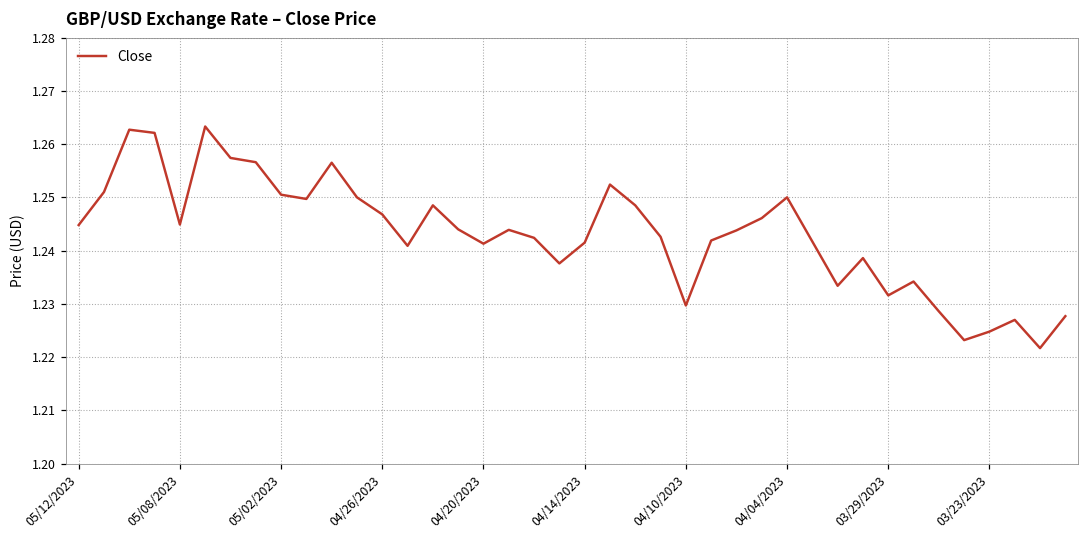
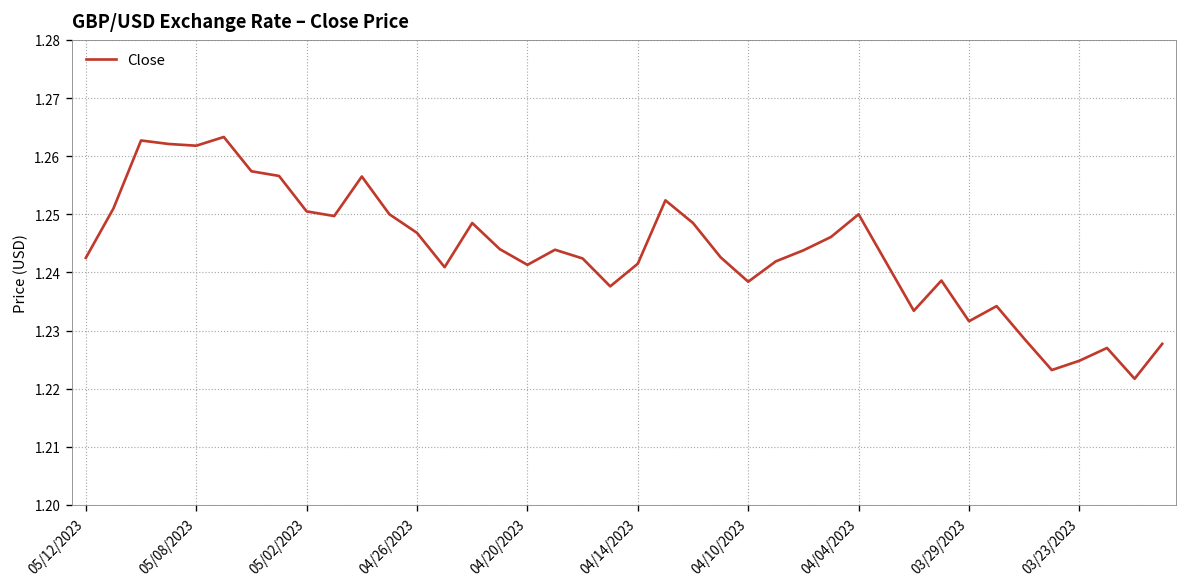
05/12/2023: 1.245 -> 1.243
05/08/2023: 1.245 -> 1.262
04/10/2023: 1.230 -> 1.238
